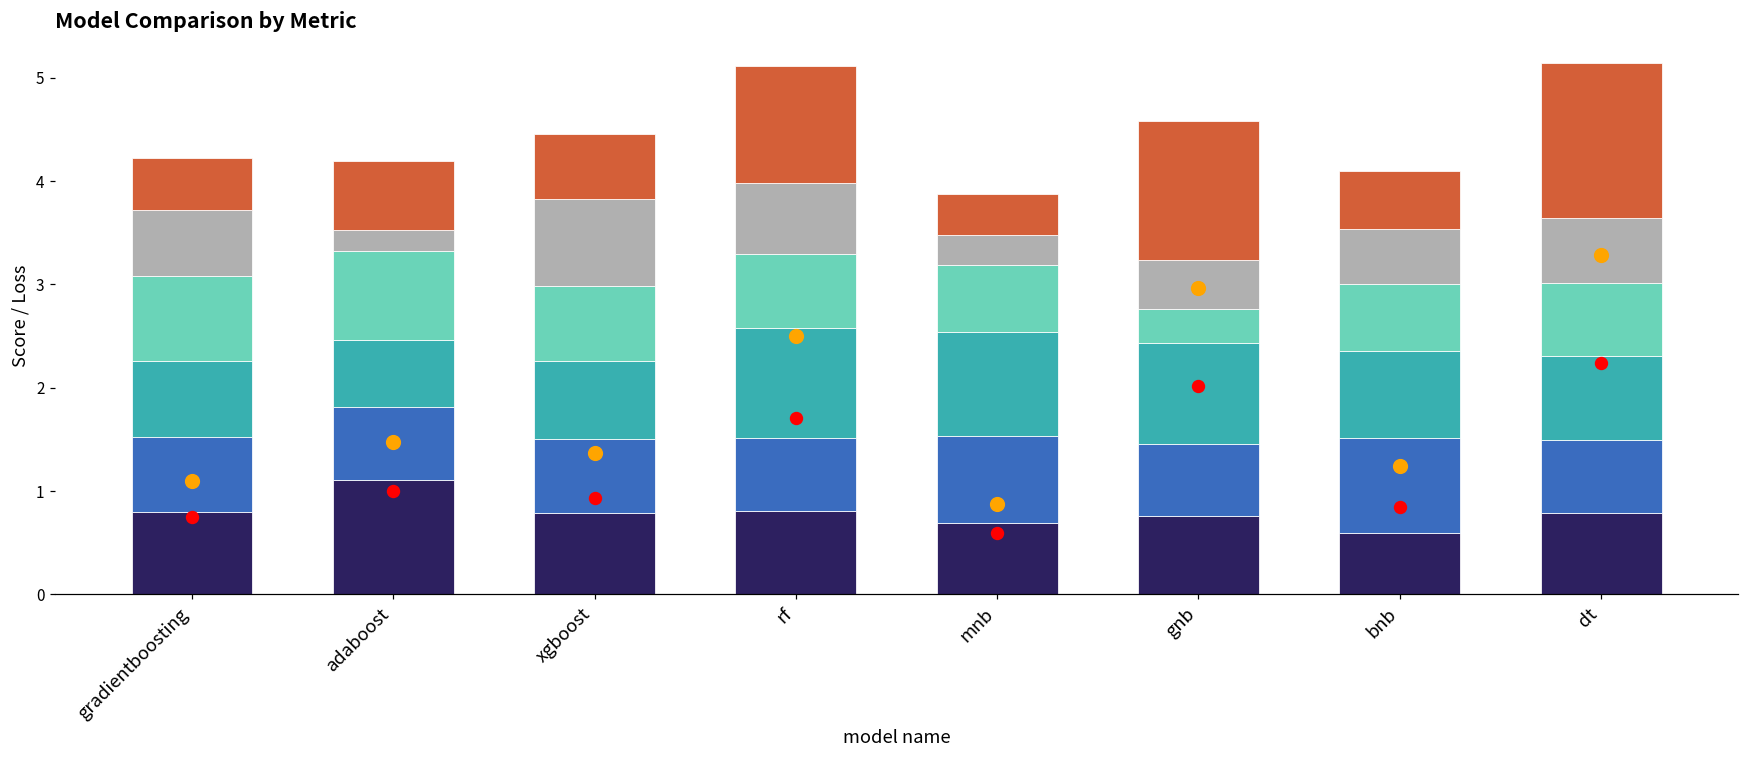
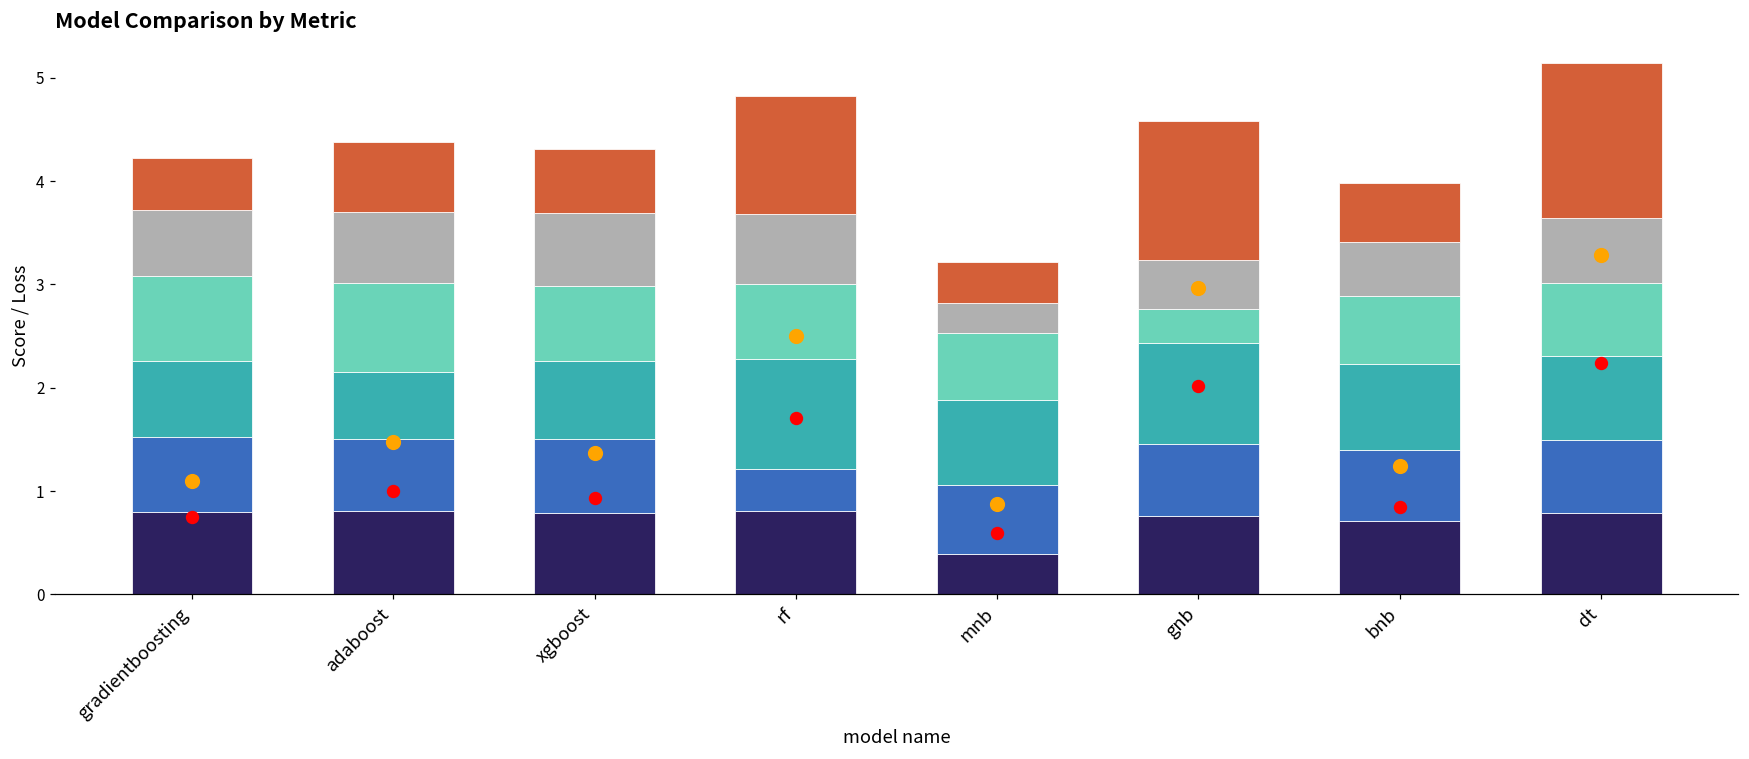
auc, adaboost: 1.1 -> 0.8
recall, adaboost: 0.2 -> 0.7
recall, xgboost: 0.8 -> 0.7
accuracy, rf: 0.7 -> 0.4
auc, mnb: 0.7 -> 0.4
accuracy, mnb: 0.8 -> 0.7
precision, mnb: 1.0 -> 0.8
auc, bnb: 0.6 -> 0.7
accuracy, bnb: 0.9 -> 0.7
